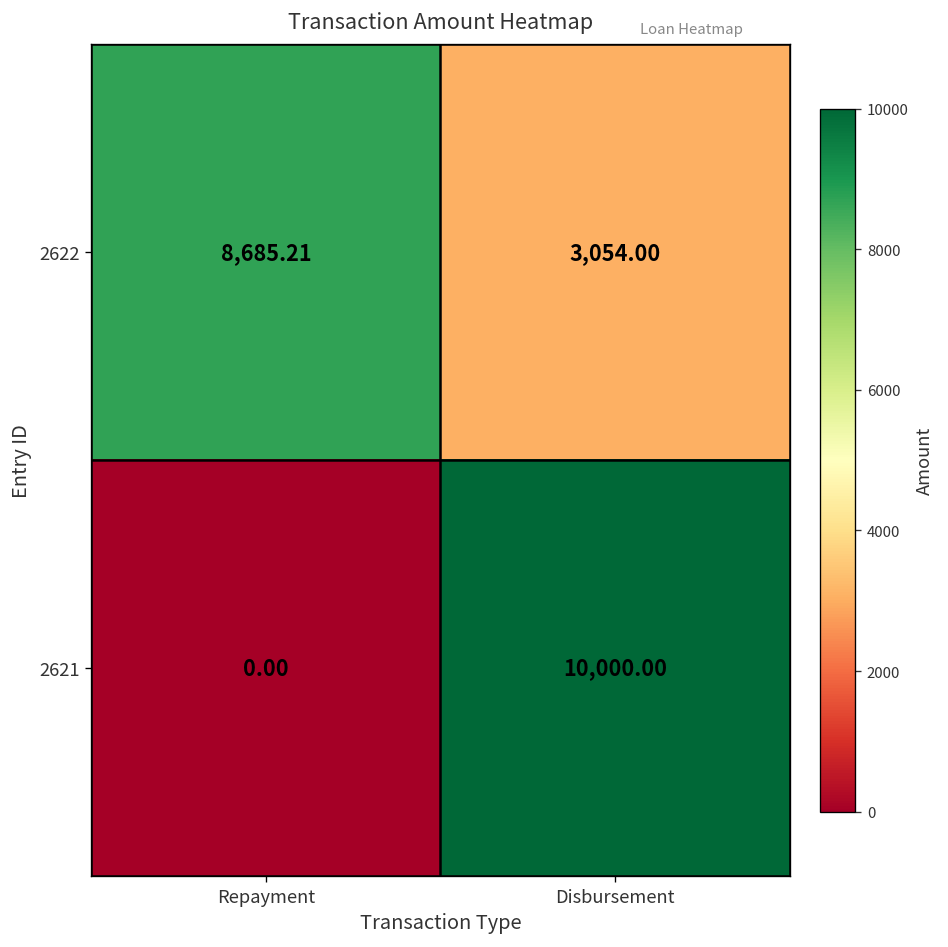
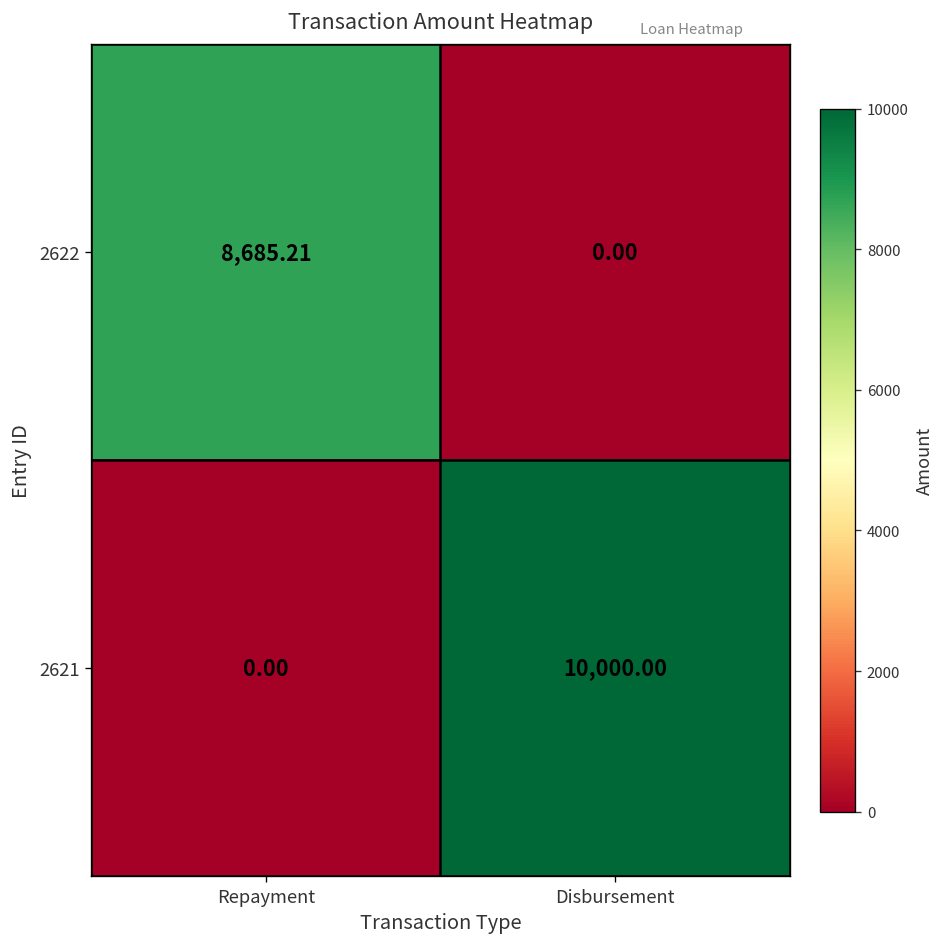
2622, Disbursement: 3,054.00 -> 0.00
